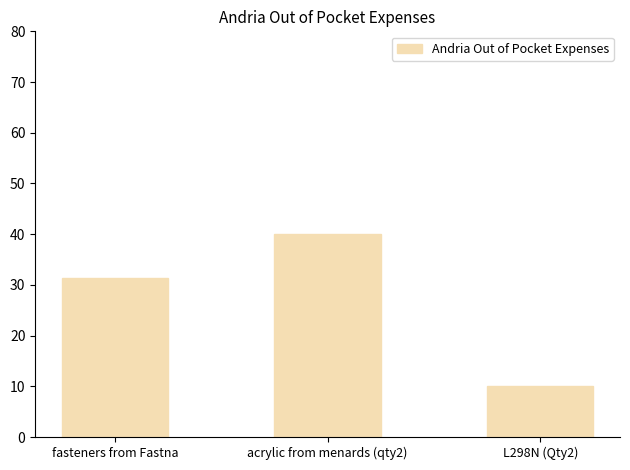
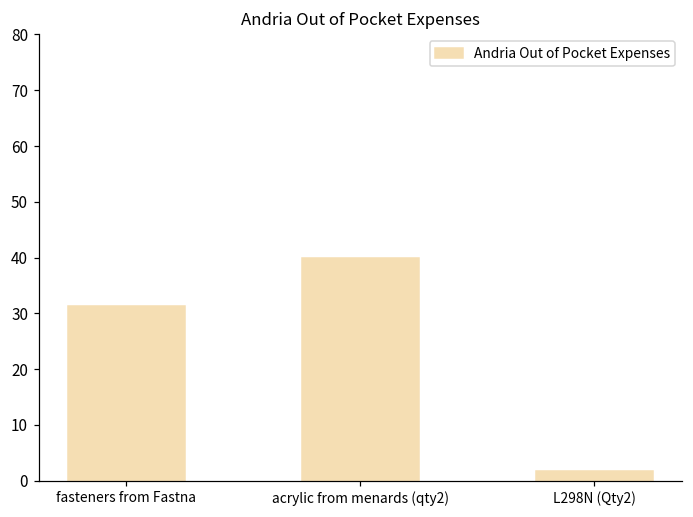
L298N (Qty2): 10 -> 2
